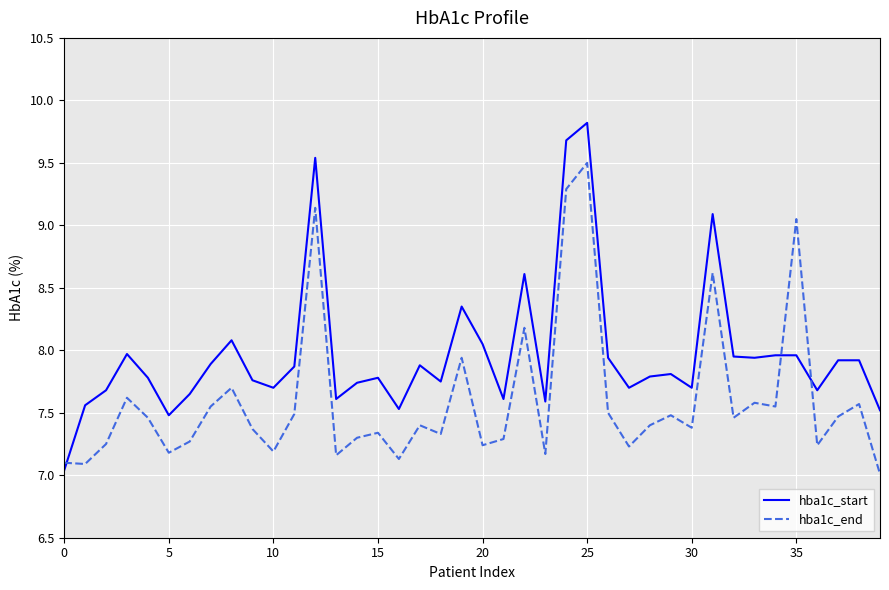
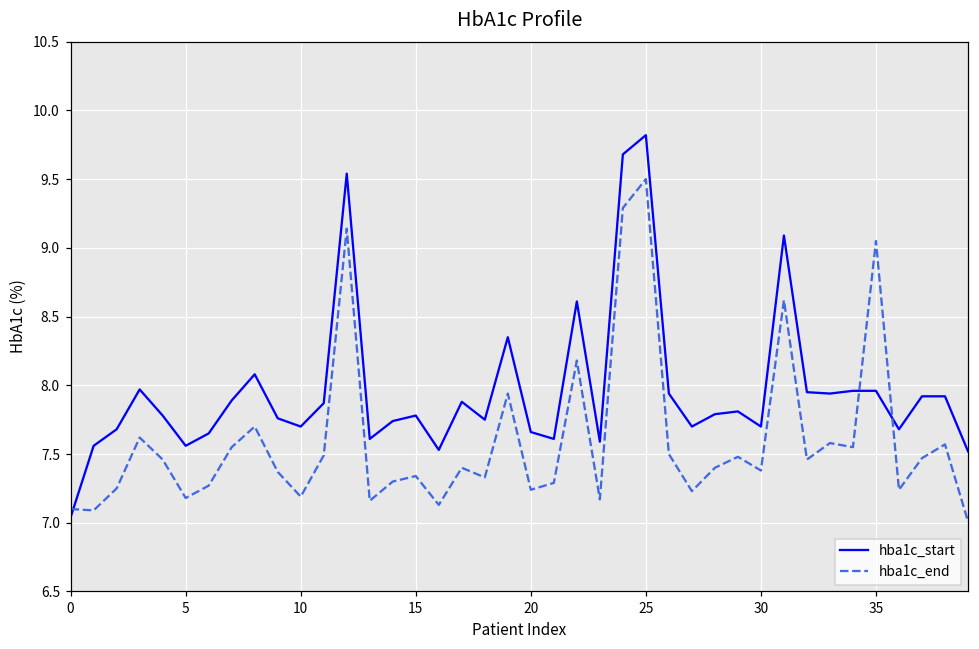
hba1c_start, 5: 7.48 -> 7.56
hba1c_start, 20: 8.05 -> 7.66
